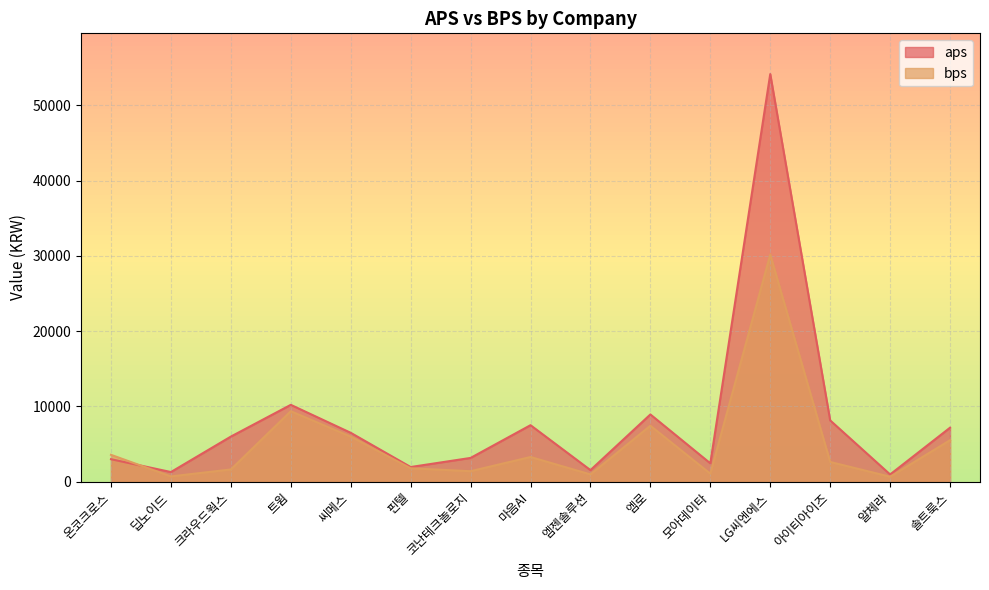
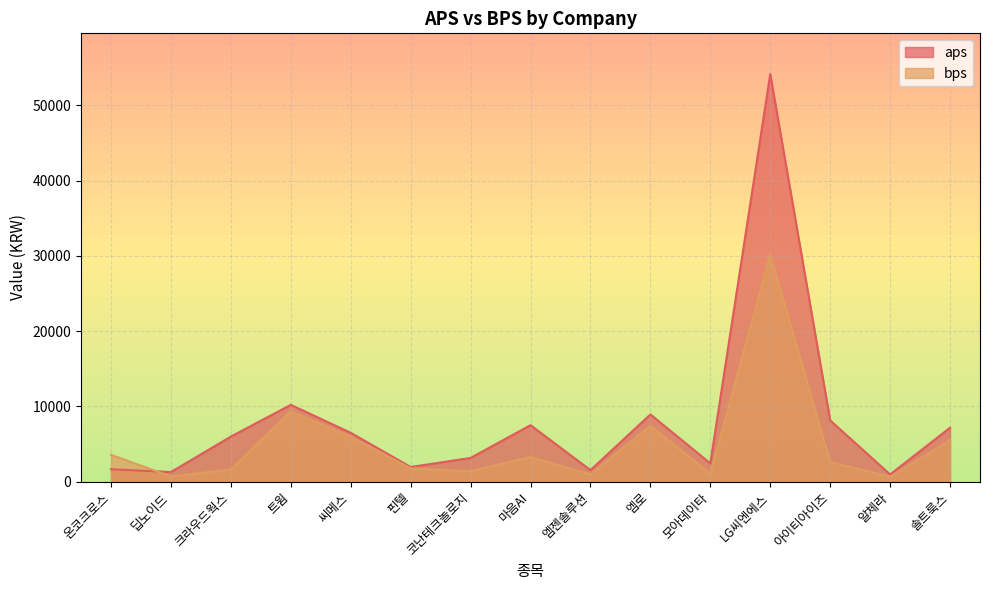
aps, 온코크로스: 3000 -> 2000
